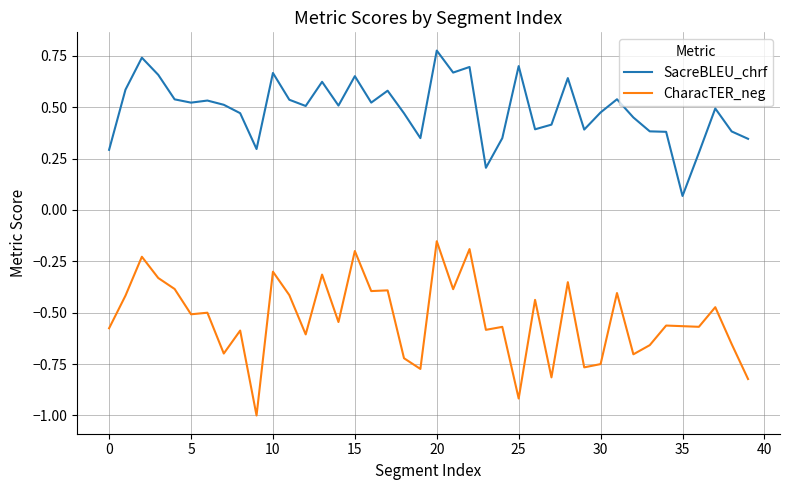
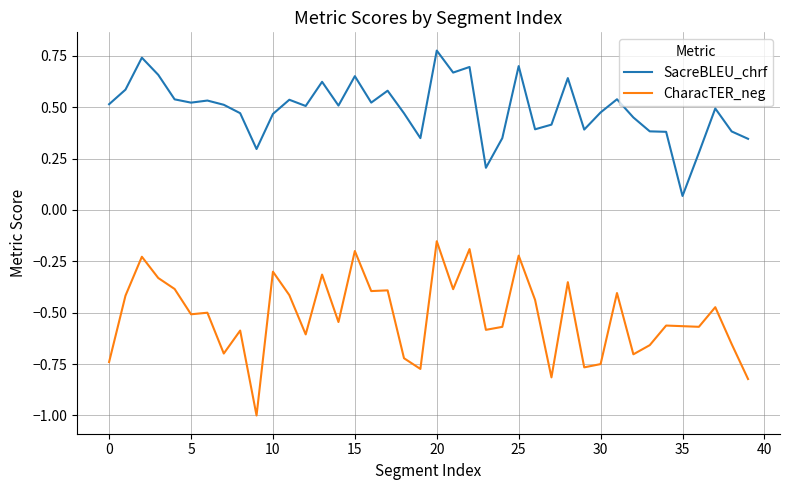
SacreBLEU_chrf, 0: 0.29 -> 0.51
CharacTER_neg, 0: -0.58 -> -0.74
SacreBLEU_chrf, 10: 0.67 -> 0.47
CharacTER_neg, 25: -0.92 -> -0.22
